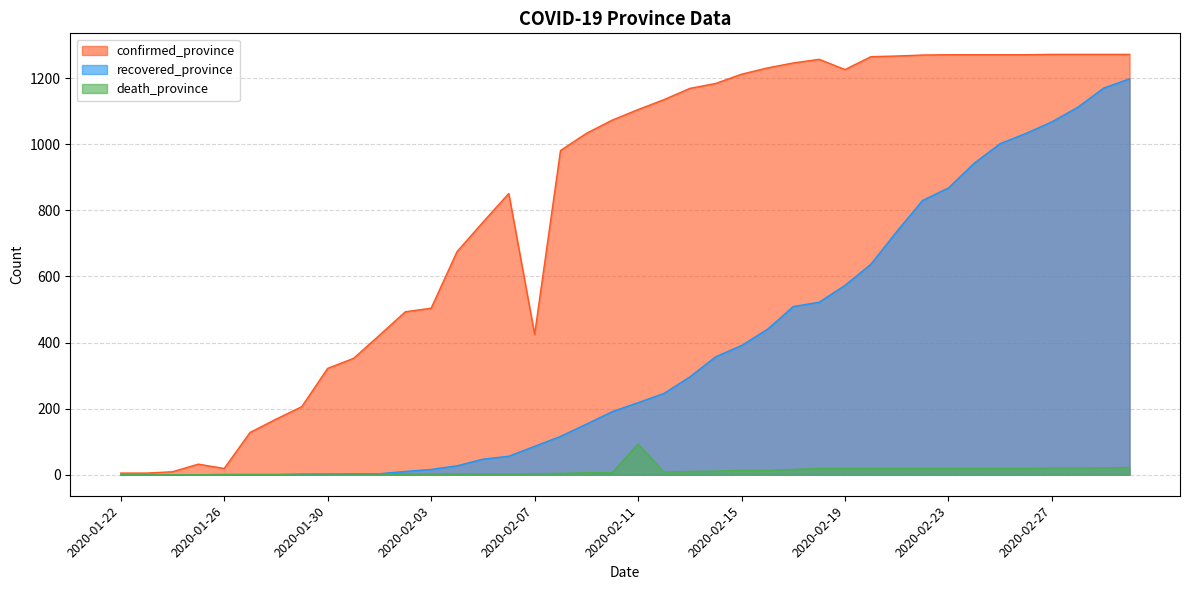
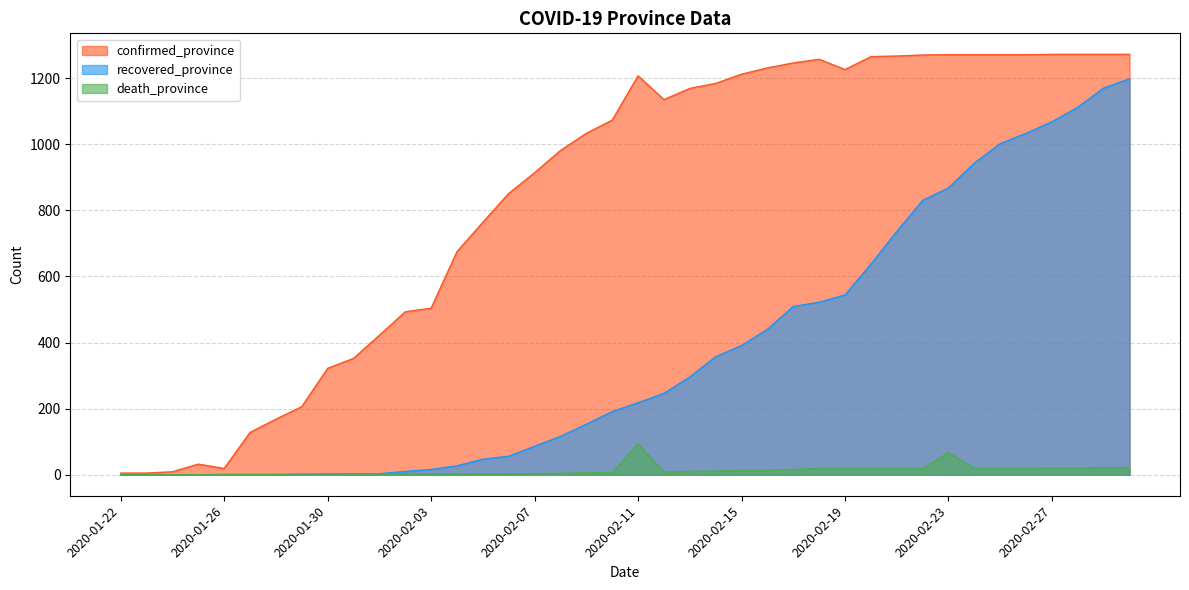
confirmed_province, 2020-02-07: 430 -> 910
confirmed_province, 2020-02-11: 1110 -> 1210
recovered_province, 2020-02-19: 570 -> 540
death_province, 2020-02-23: 20 -> 70
